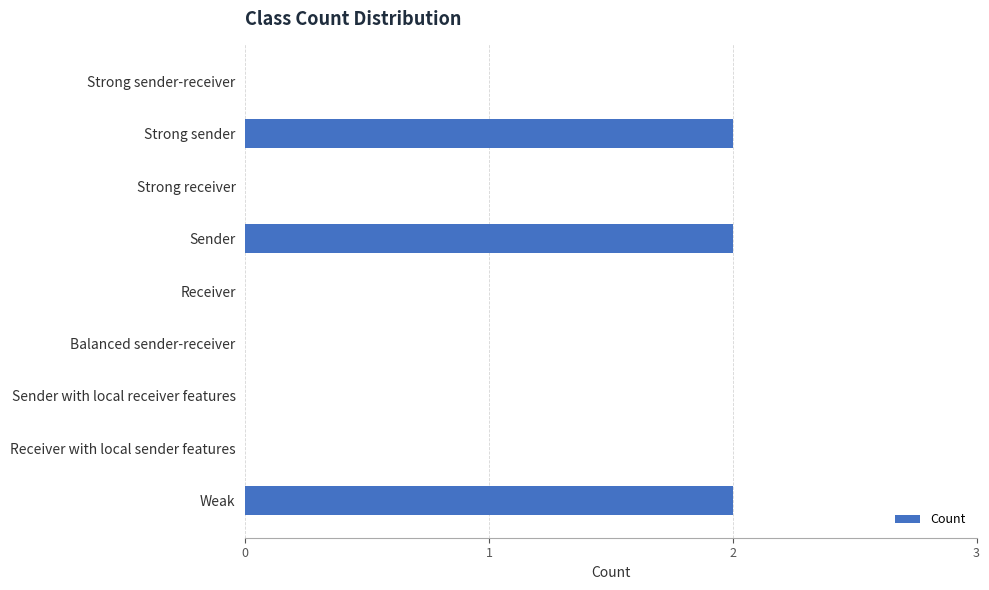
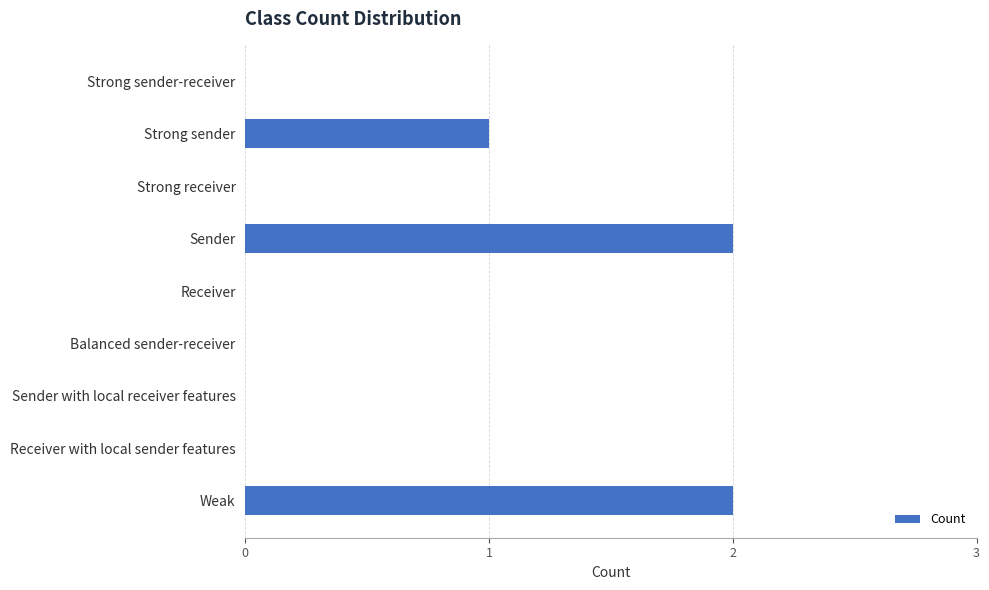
Strong sender: 2 -> 1
